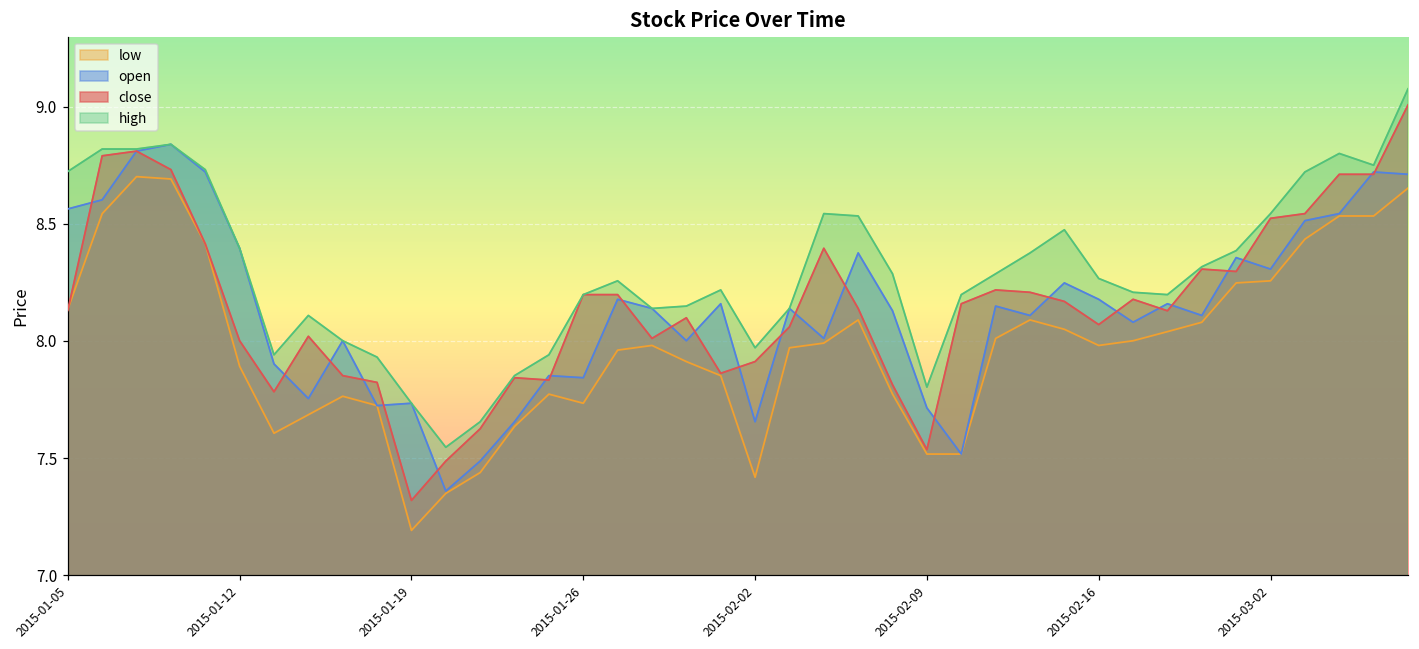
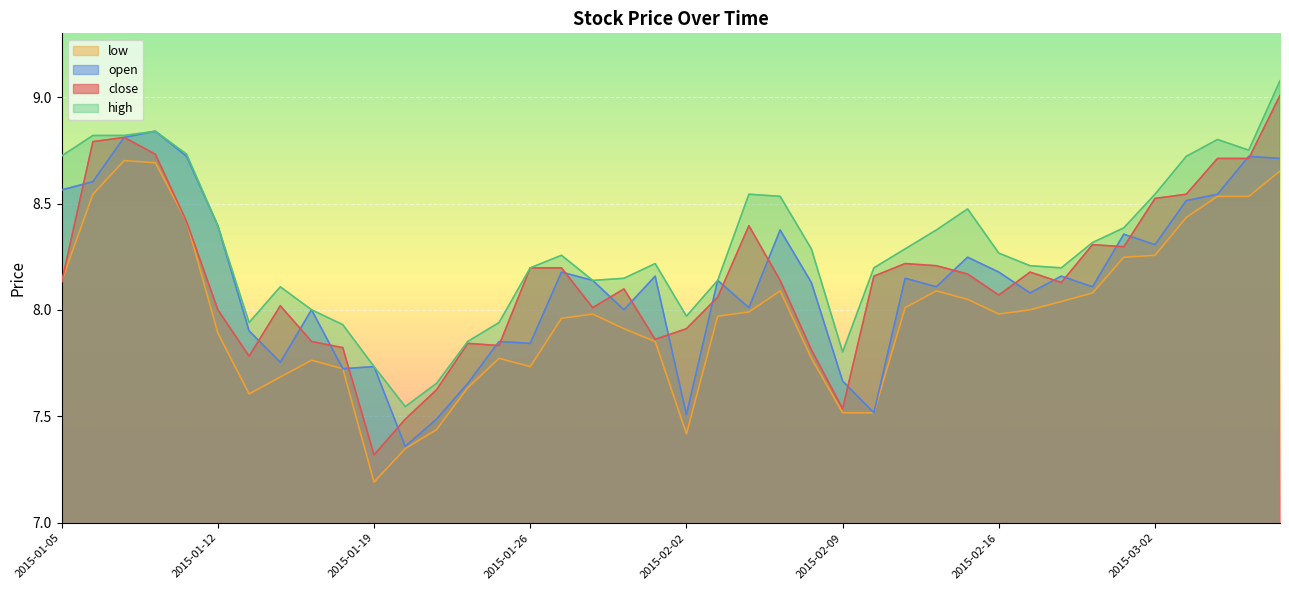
open, 2015-02-02: 7.66 -> 7.51
open, 2015-02-09: 7.71 -> 7.67
